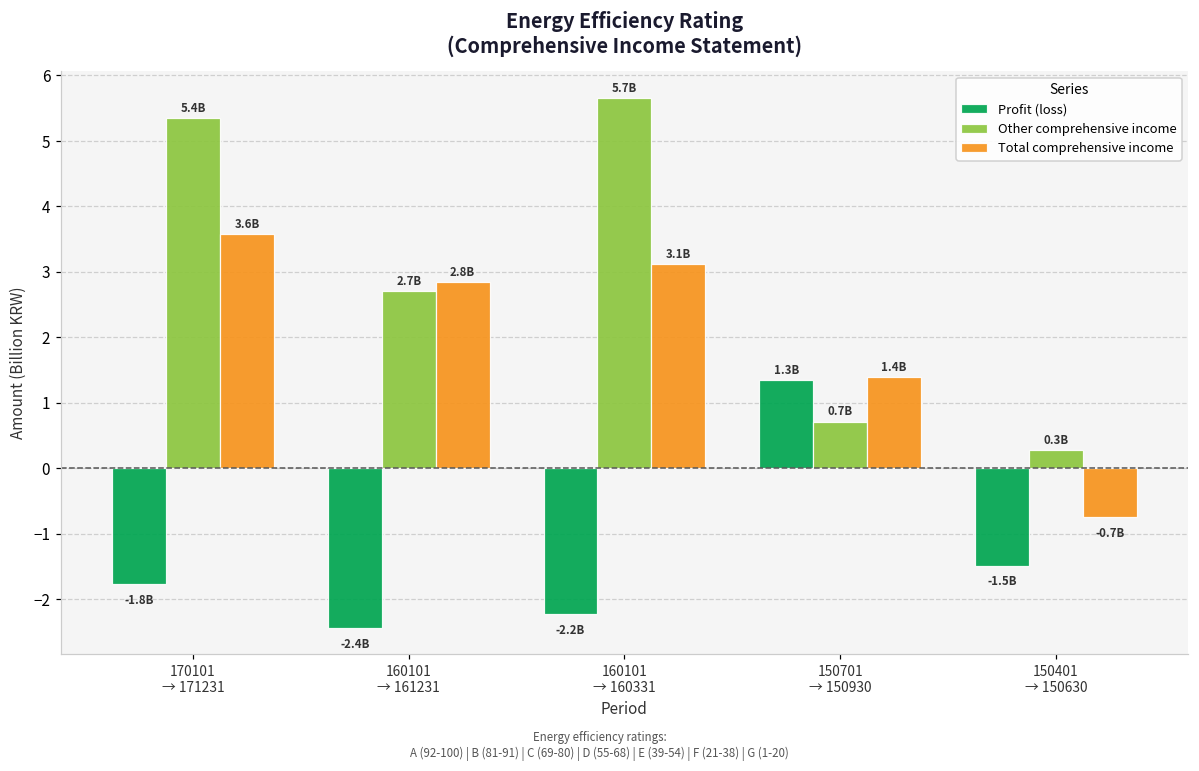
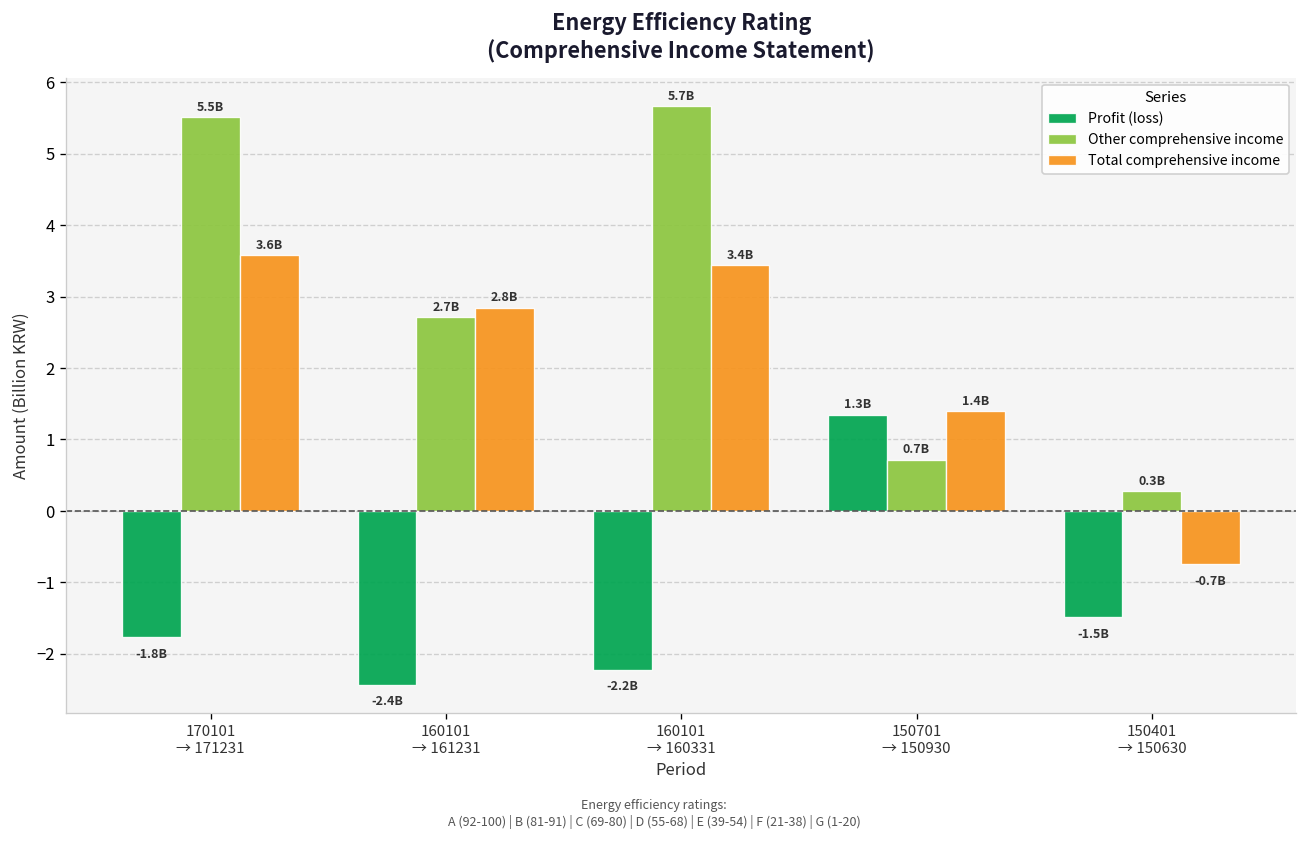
Other comprehensive income, 170101 → 171231: 5.4B -> 5.5B
Total comprehensive income, 160101 → 160331: 3.1B -> 3.4B
